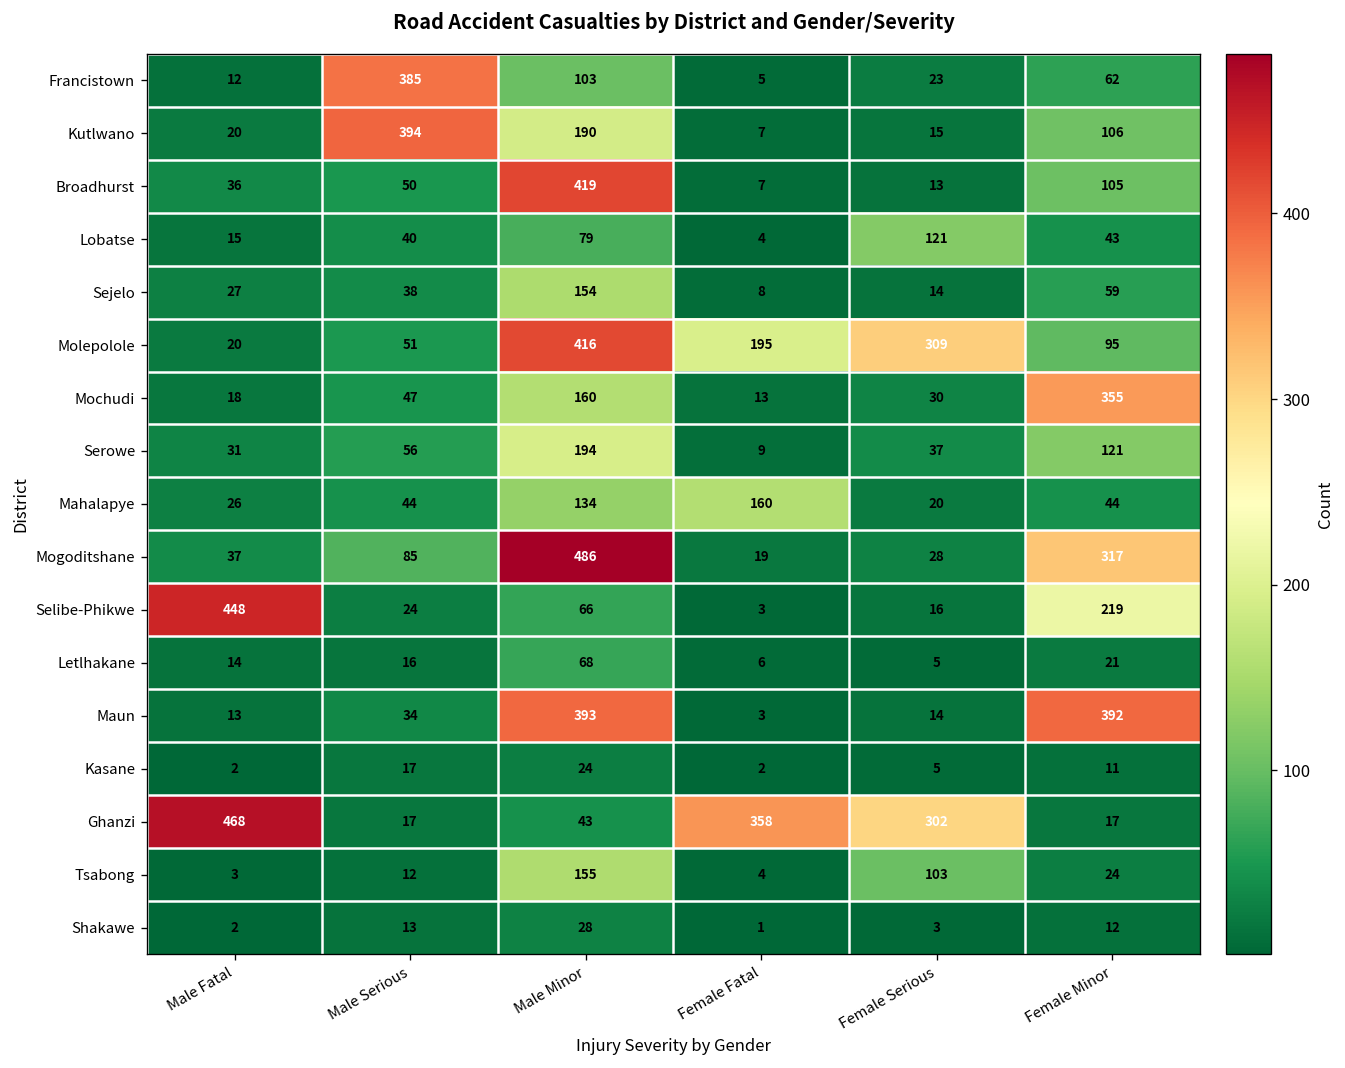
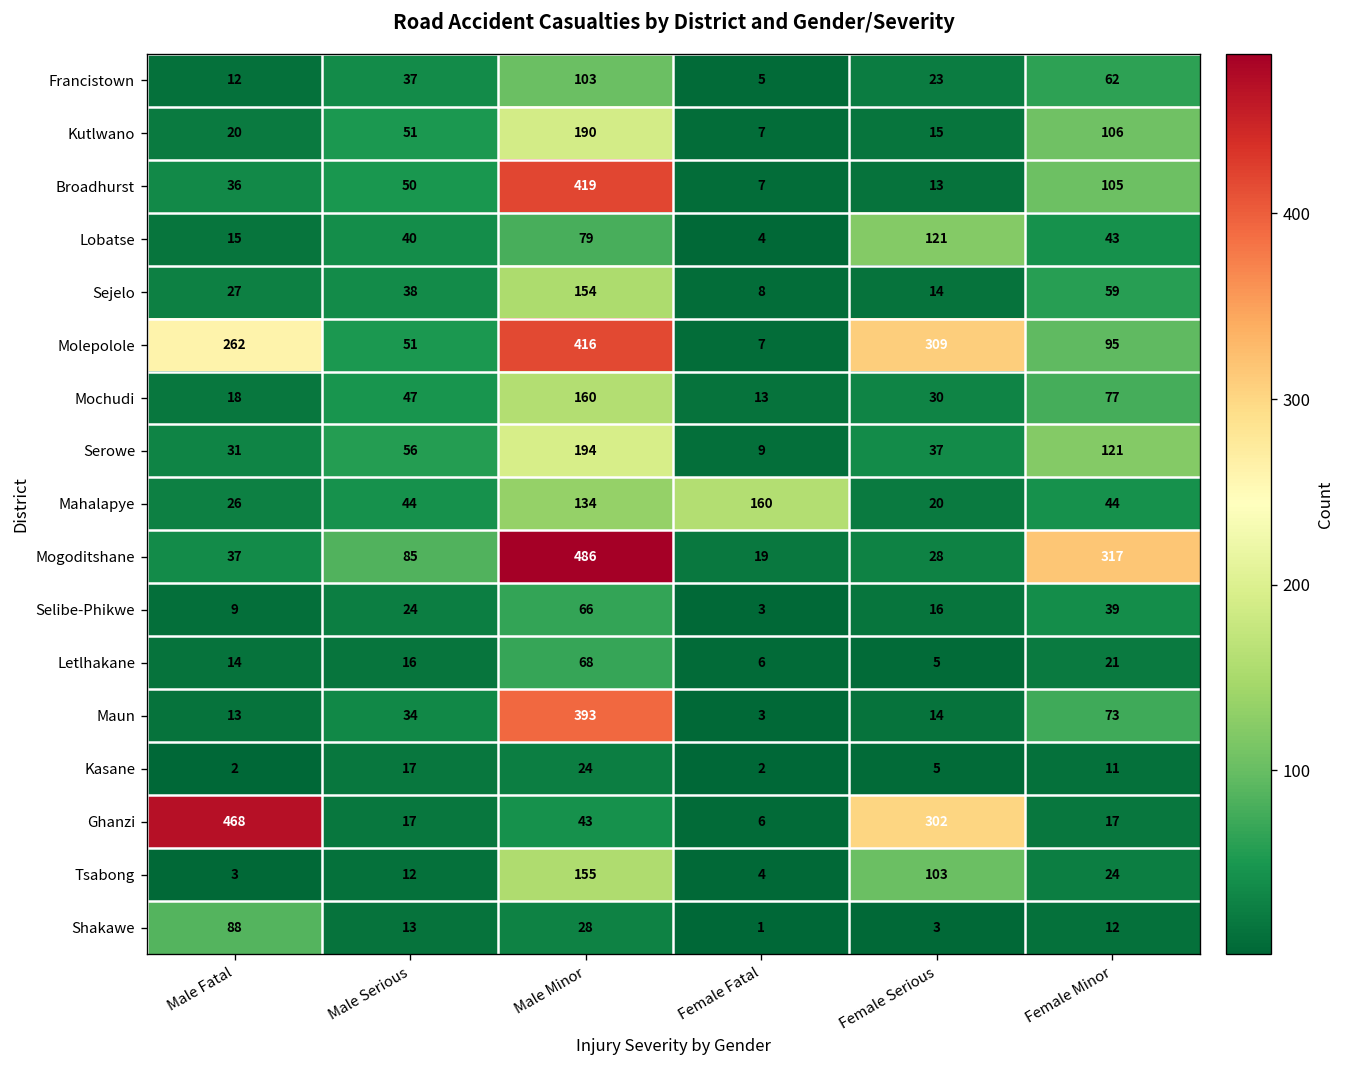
Francistown, Male Serious: 385 -> 37
Kutlwano, Male Serious: 394 -> 51
Molepolole, Male Fatal: 20 -> 262
Molepolole, Female Fatal: 195 -> 7
Mochudi, Female Minor: 355 -> 77
Selibe-Phikwe, Male Fatal: 448 -> 9
Selibe-Phikwe, Female Minor: 219 -> 39
Maun, Female Minor: 392 -> 73
Ghanzi, Female Fatal: 358 -> 6
Shakawe, Male Fatal: 2 -> 88
